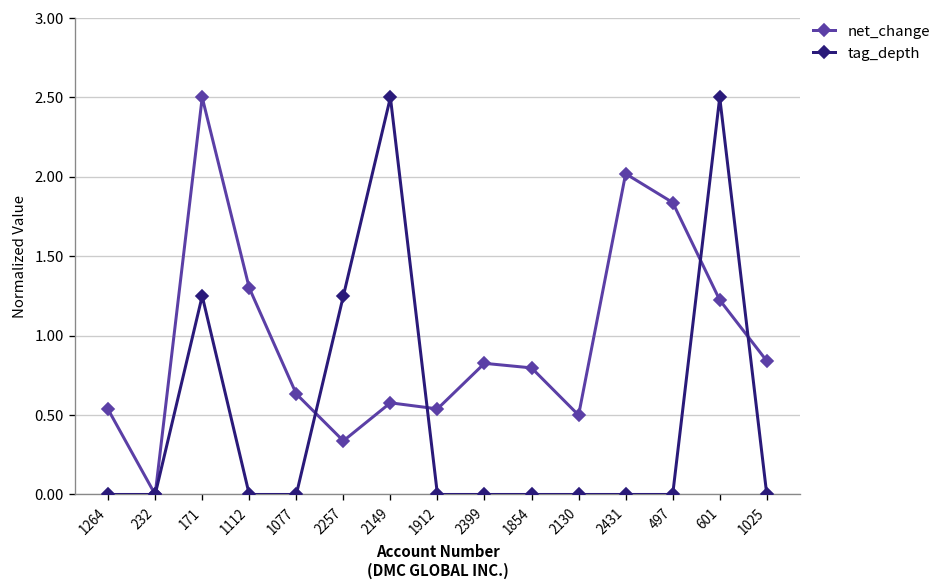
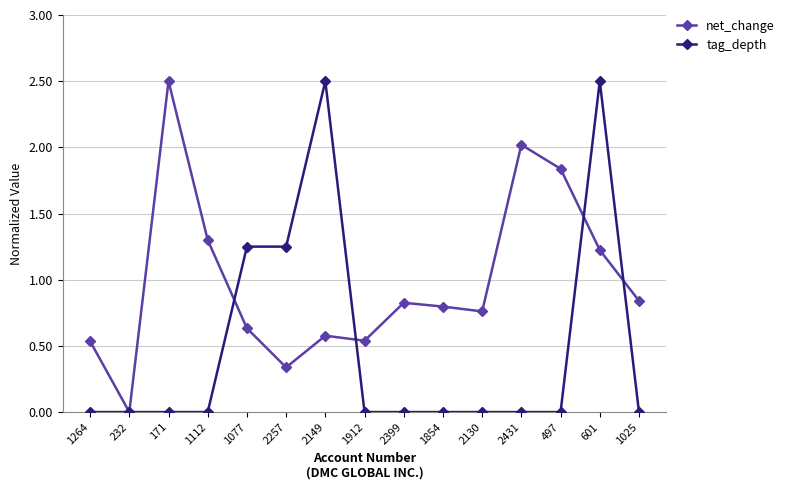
tag_depth, 171: 1.25 -> 0.00
tag_depth, 1077: 0.00 -> 1.25
net_change, 2130: 0.50 -> 0.76
